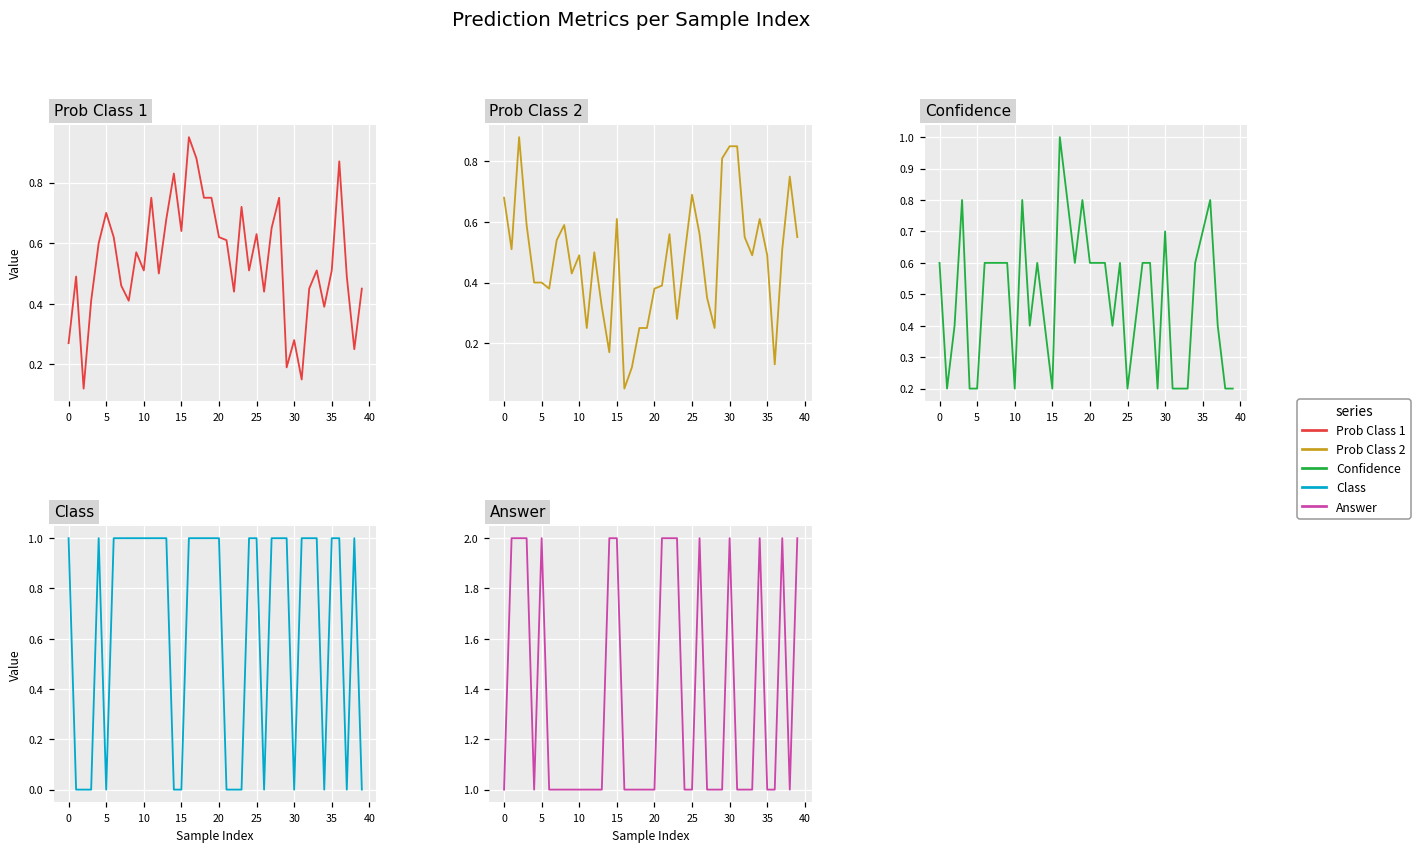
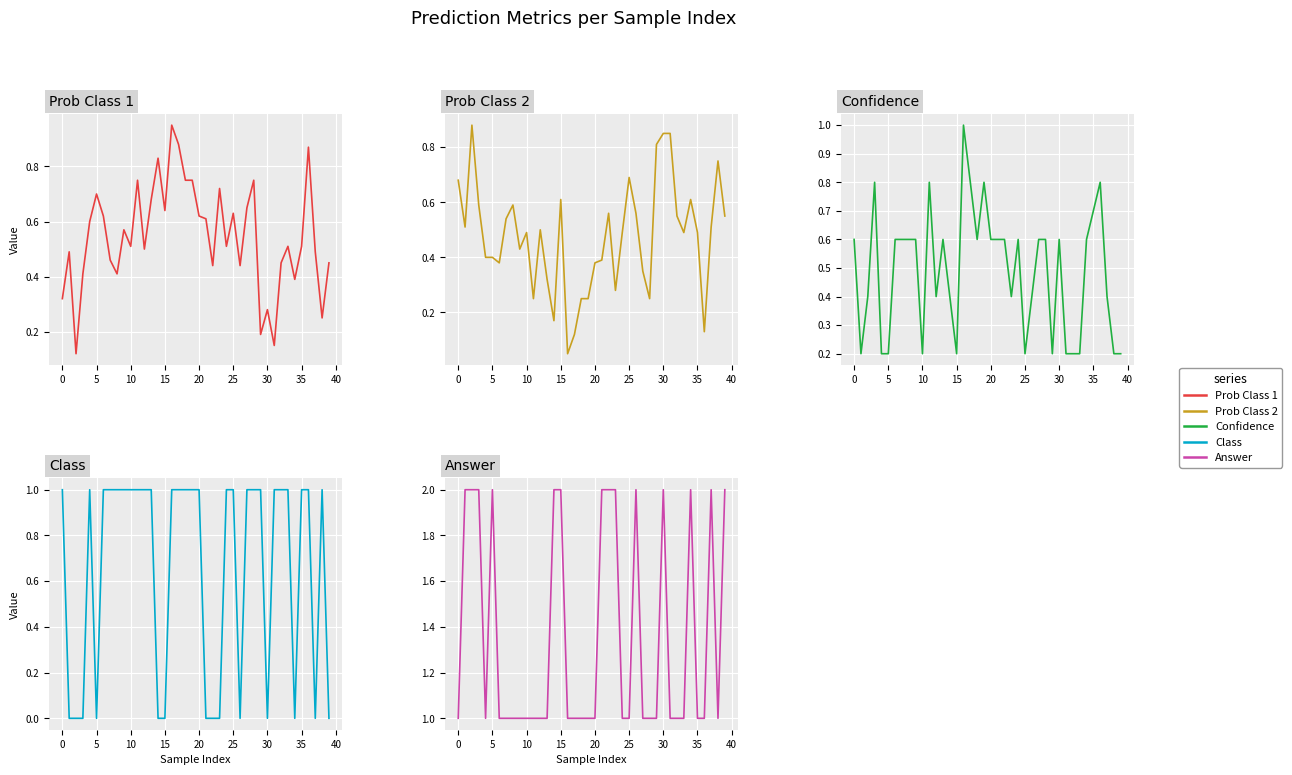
Prob Class 1, 0: 0.27 -> 0.32
Confidence, 30: 0.7 -> 0.6
